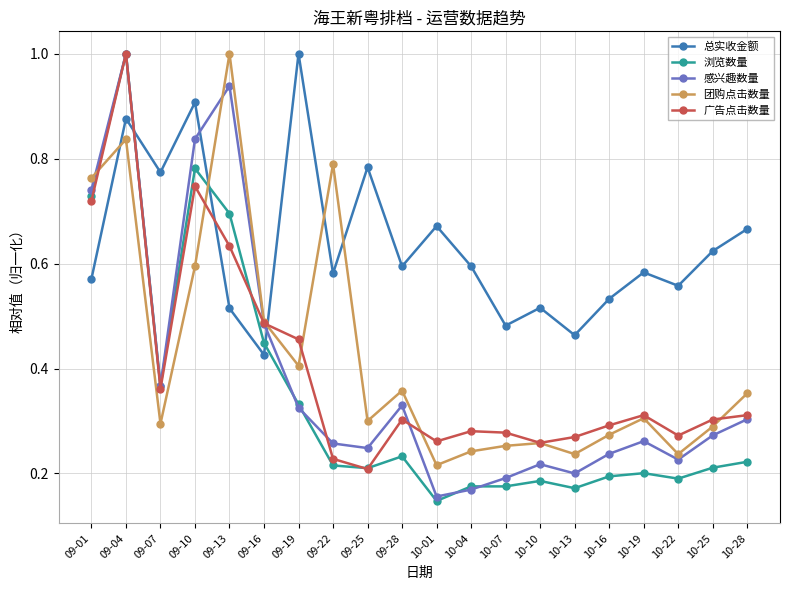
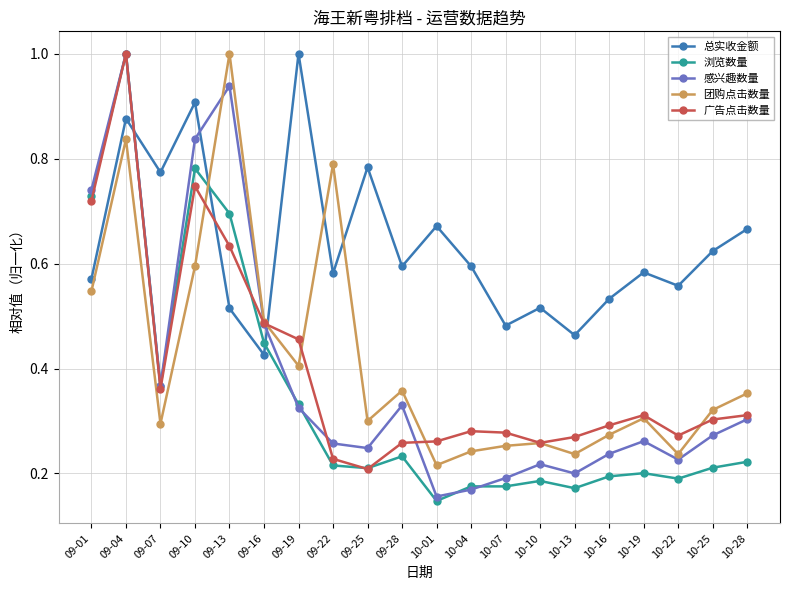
团购点击数量, 09-01: 0.76 -> 0.55
广告点击数量, 09-28: 0.30 -> 0.26
团购点击数量, 10-25: 0.29 -> 0.32
